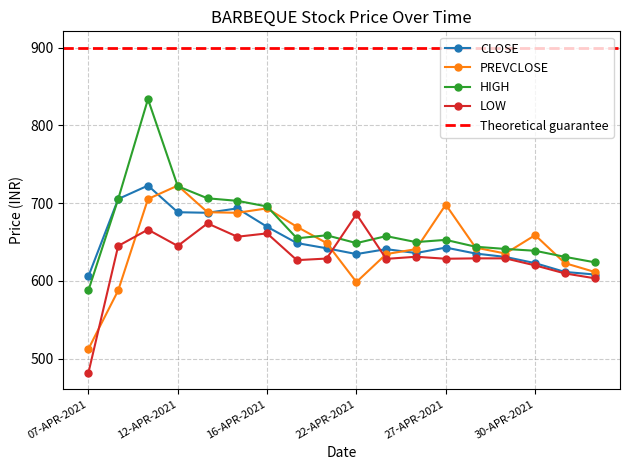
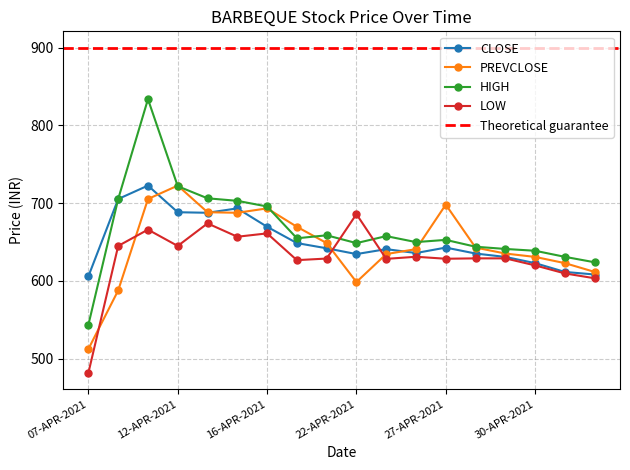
HIGH, 07-APR-2021: 590 -> 540
PREVCLOSE, 30-APR-2021: 660 -> 630
